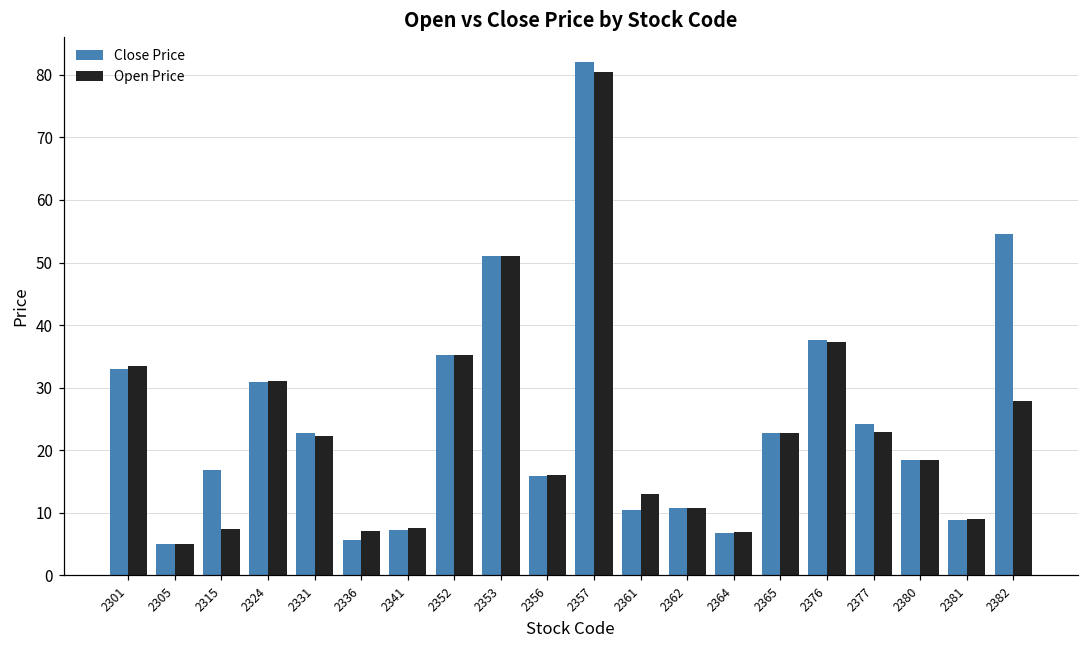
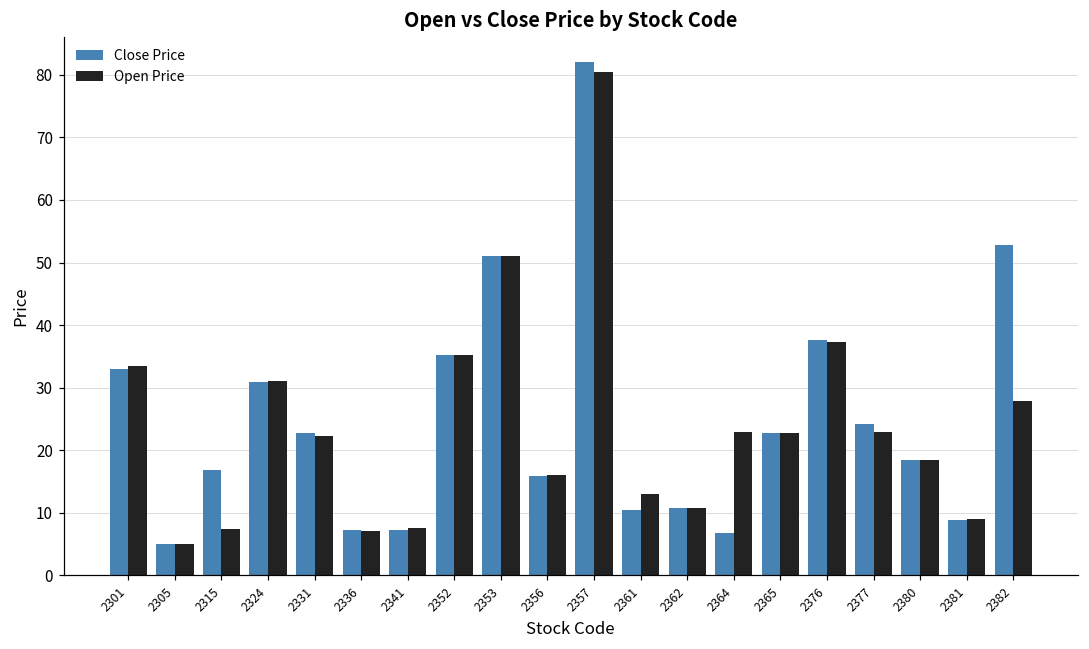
Close Price, 2336: 6 -> 7
Open Price, 2364: 7 -> 23
Close Price, 2382: 55 -> 53
